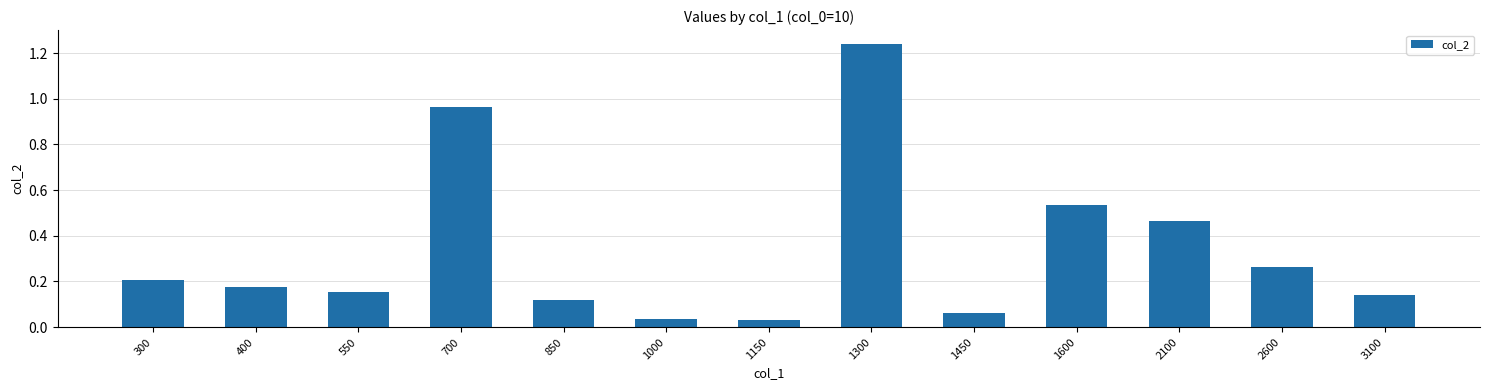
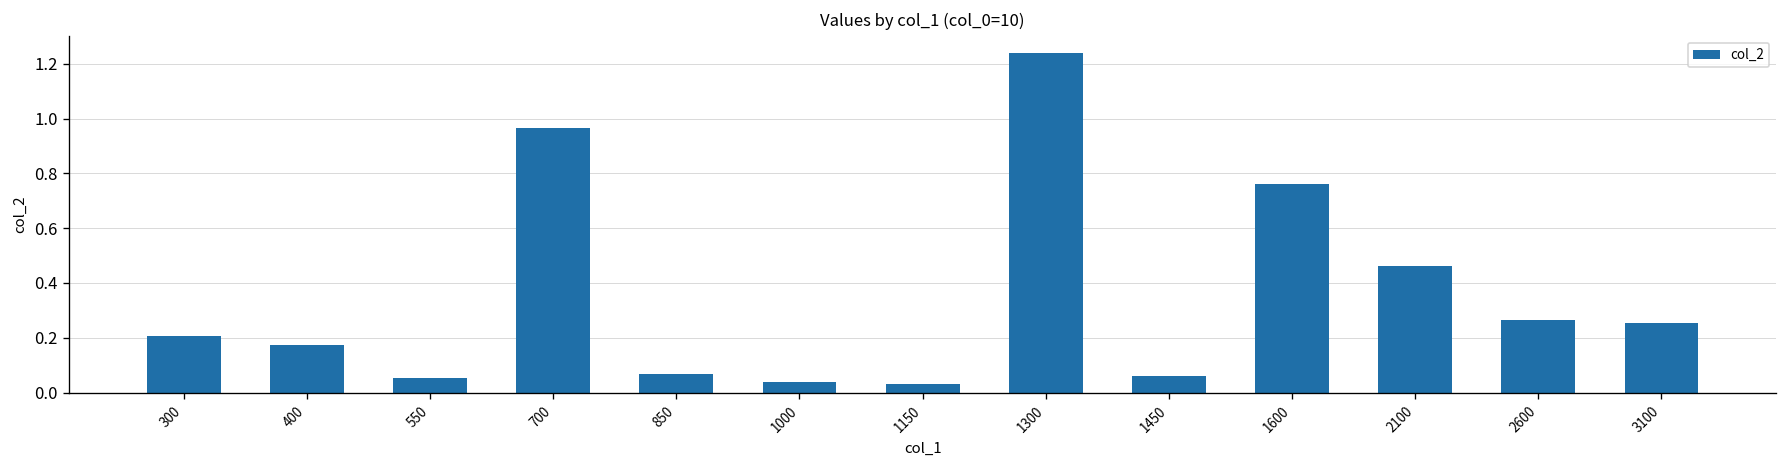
550: 0.15 -> 0.05
850: 0.12 -> 0.07
1600: 0.54 -> 0.76
3100: 0.14 -> 0.25
